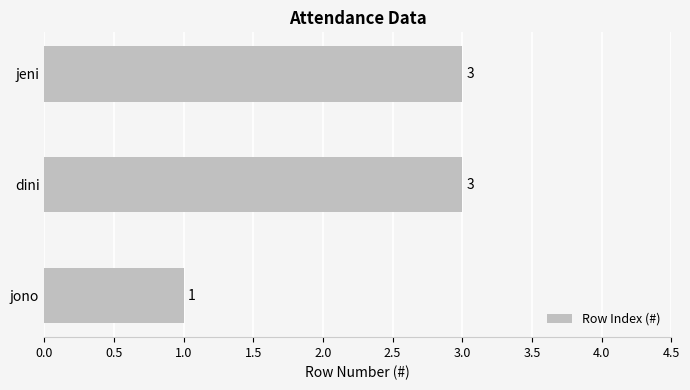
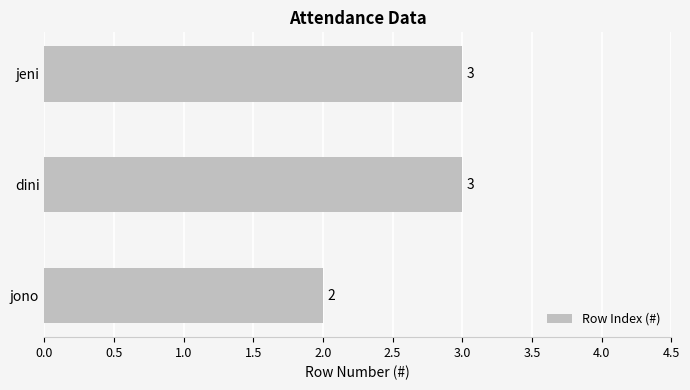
jono: 1 -> 2
